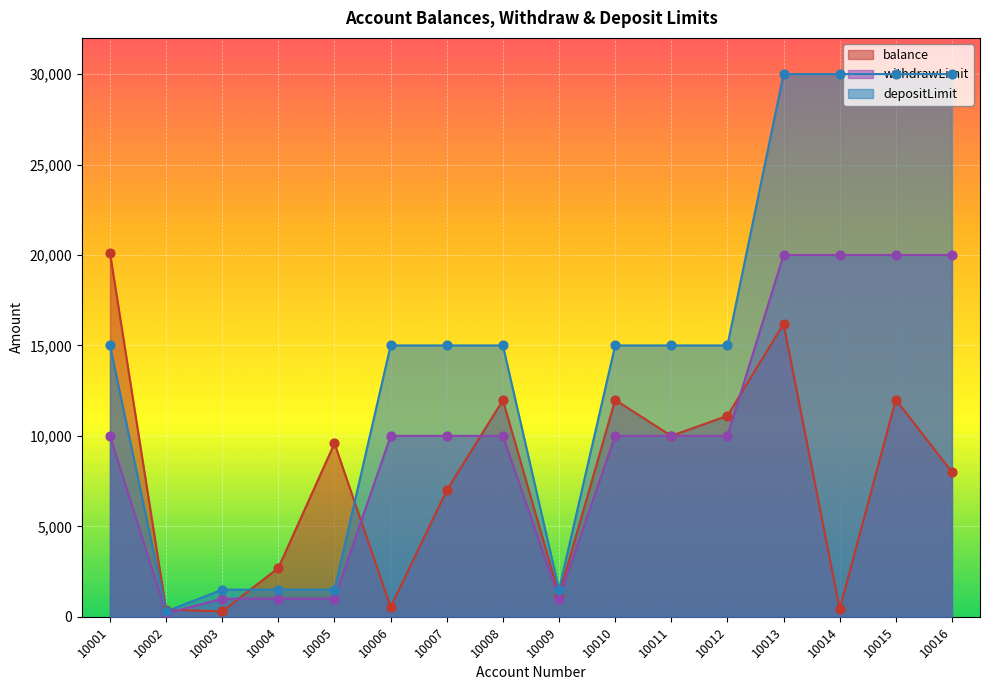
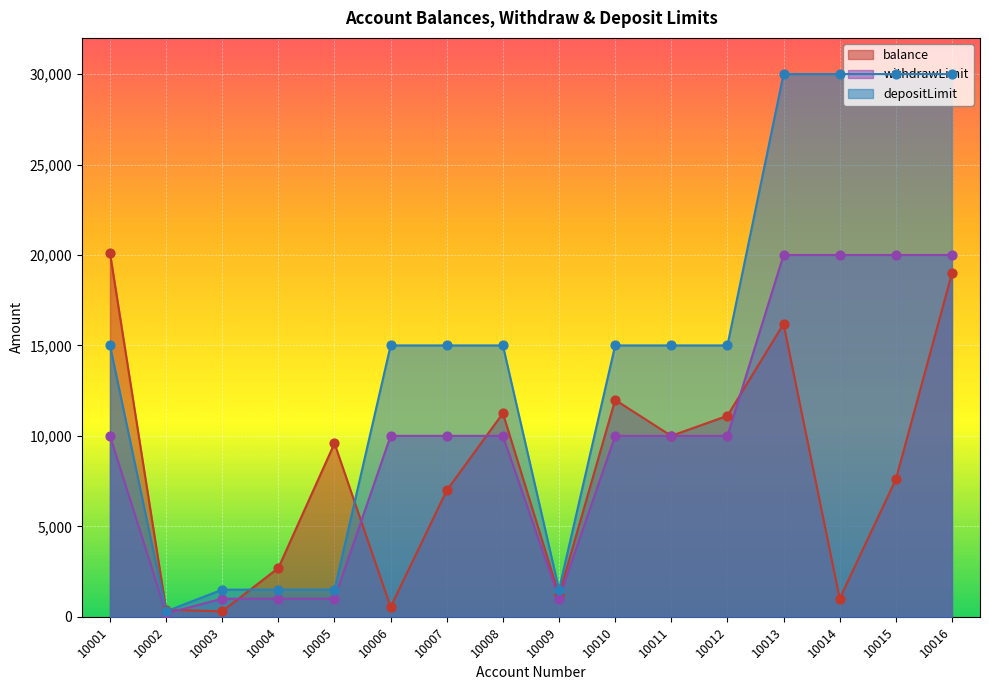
balance, 10008: 12,000 -> 11,300
balance, 10014: 400 -> 1,000
balance, 10015: 12,000 -> 7,600
balance, 10016: 8,000 -> 19,000
